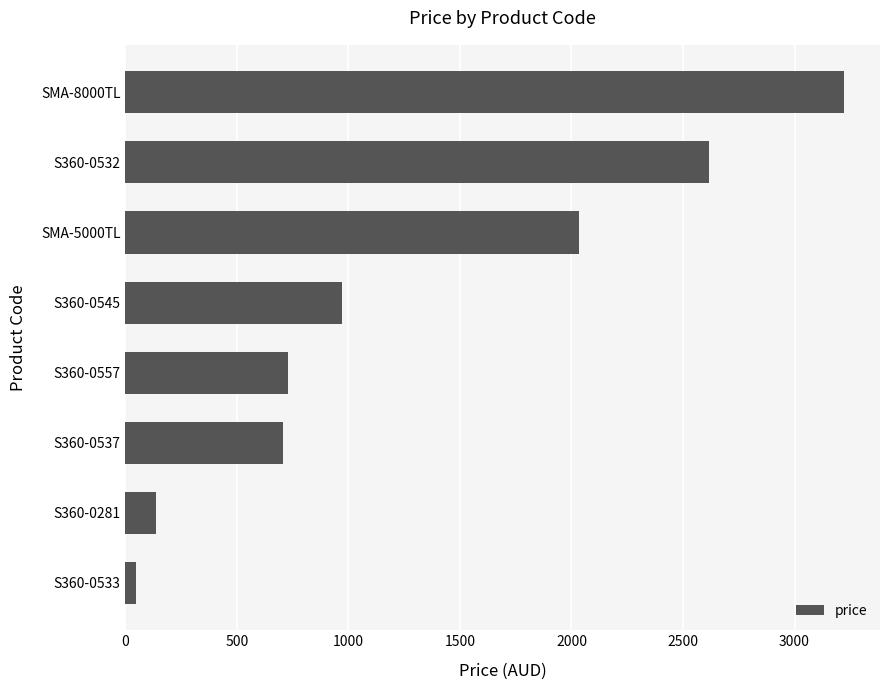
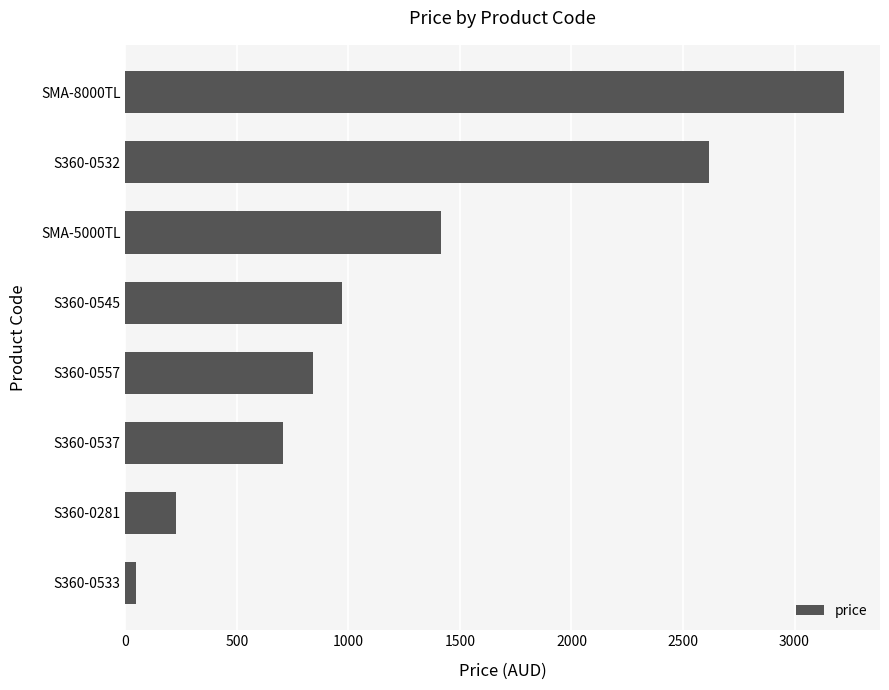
SMA-5000TL: 2030 -> 1410
S360-0557: 730 -> 840
S360-0281: 140 -> 230
